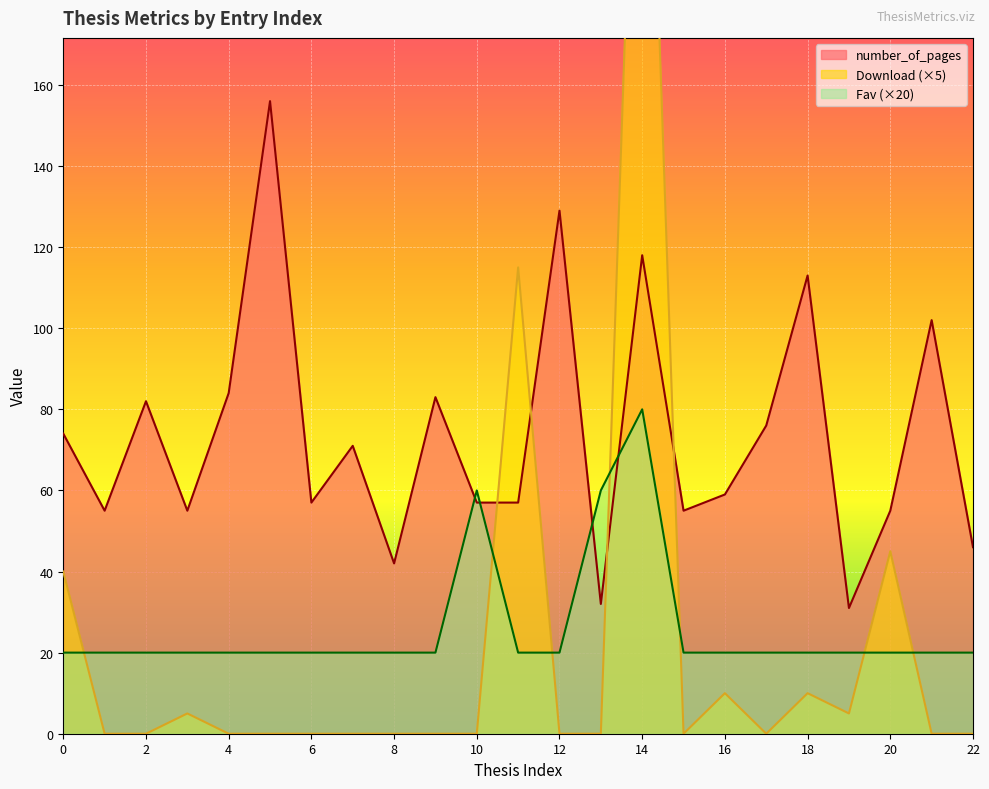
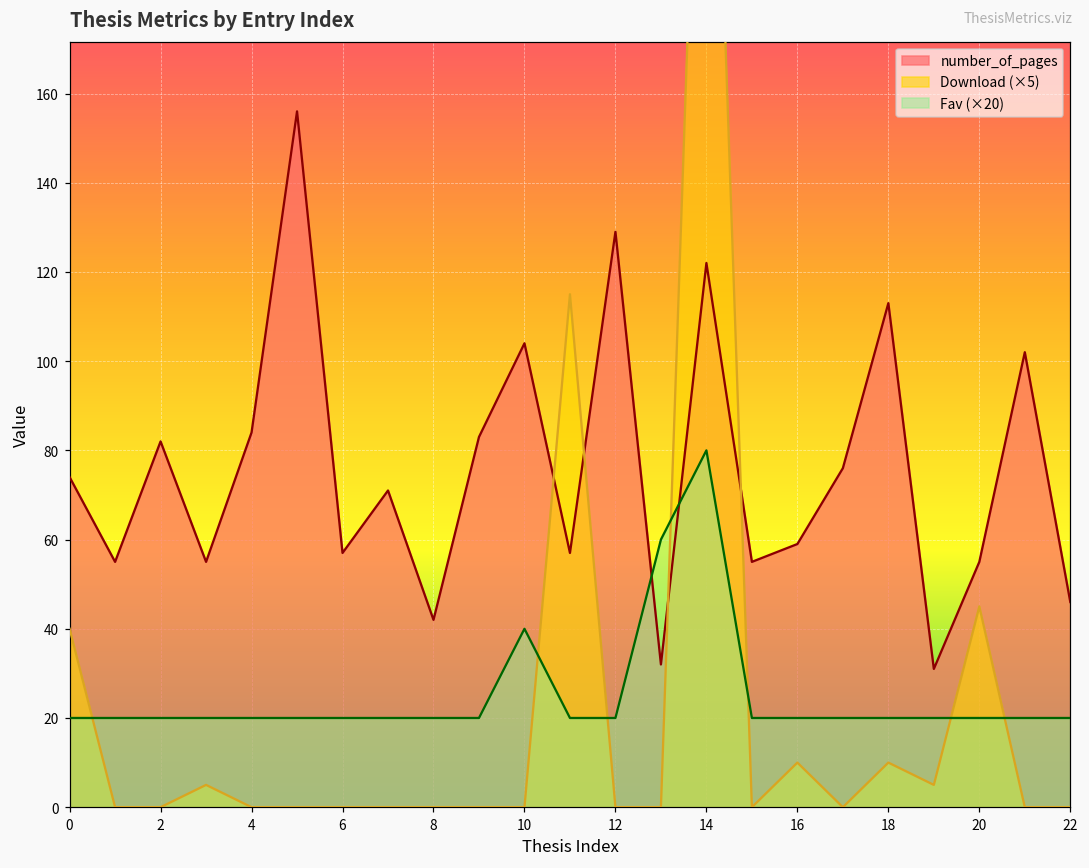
number_of_pages, 10: 57 -> 104
Fav (×20), 10: 60 -> 40
number_of_pages, 14: 118 -> 122
